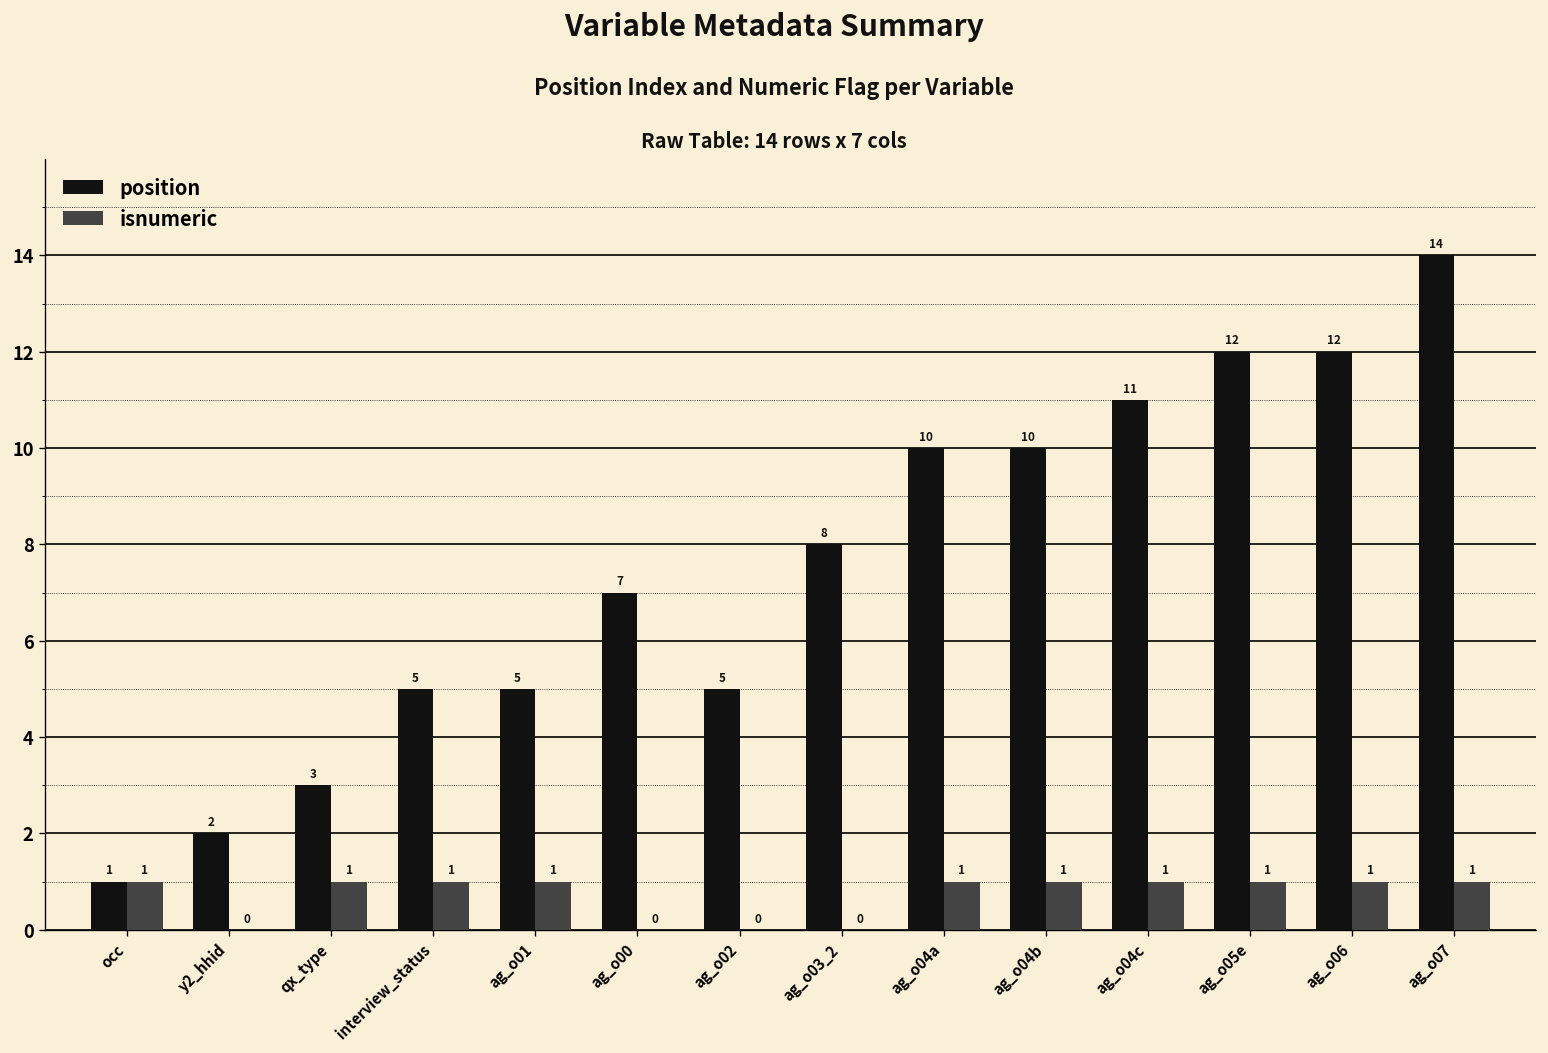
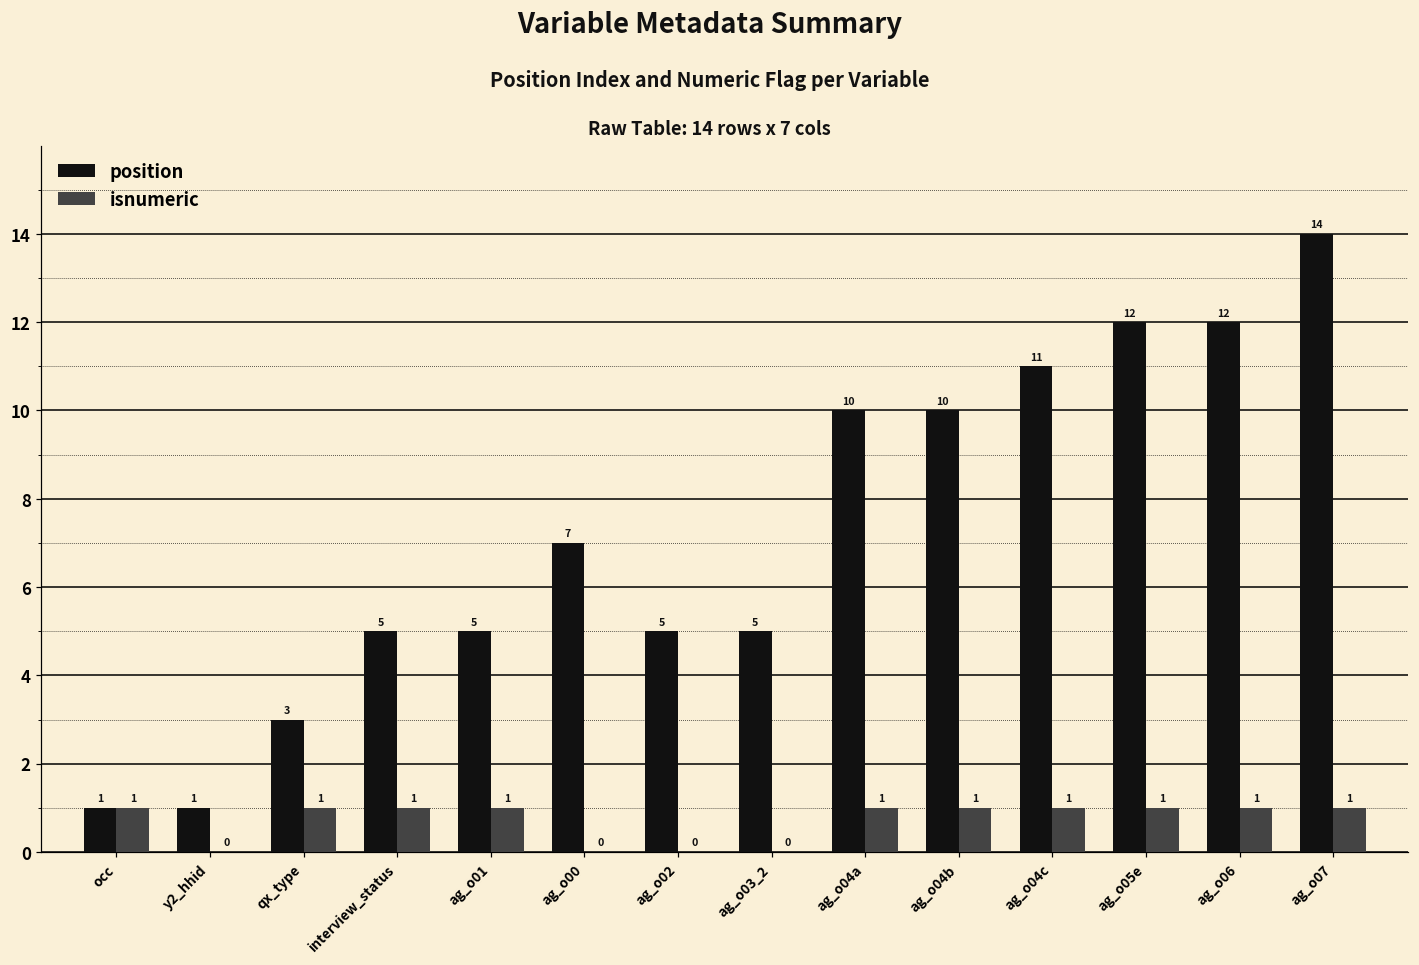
position, y2_hhid: 2 -> 1
position, ag_o03_2: 8 -> 5
